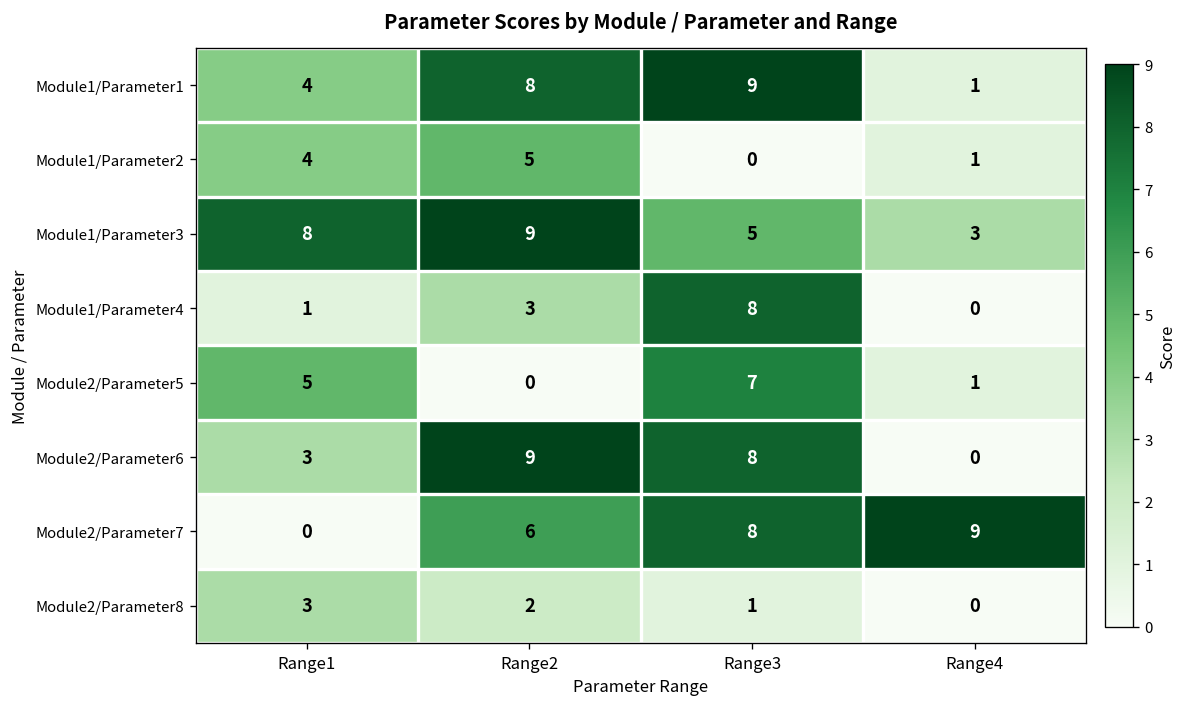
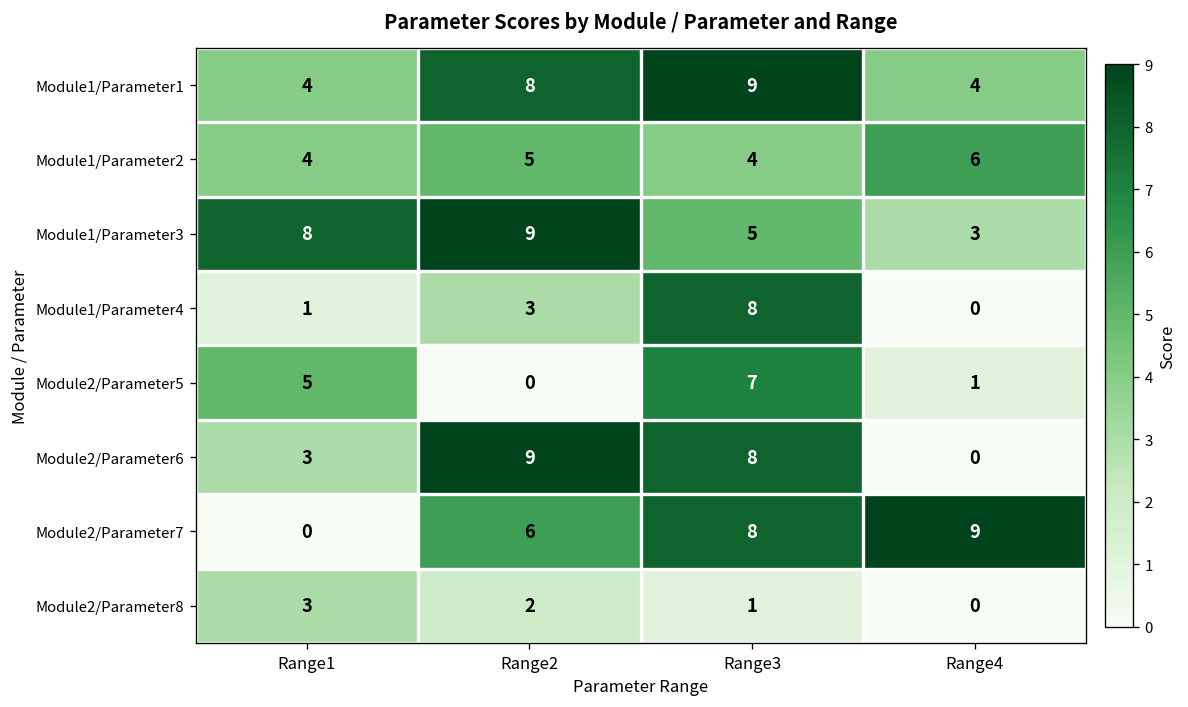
Module1/Parameter1, Range4: 1 -> 4
Module1/Parameter2, Range3: 0 -> 4
Module1/Parameter2, Range4: 1 -> 6
